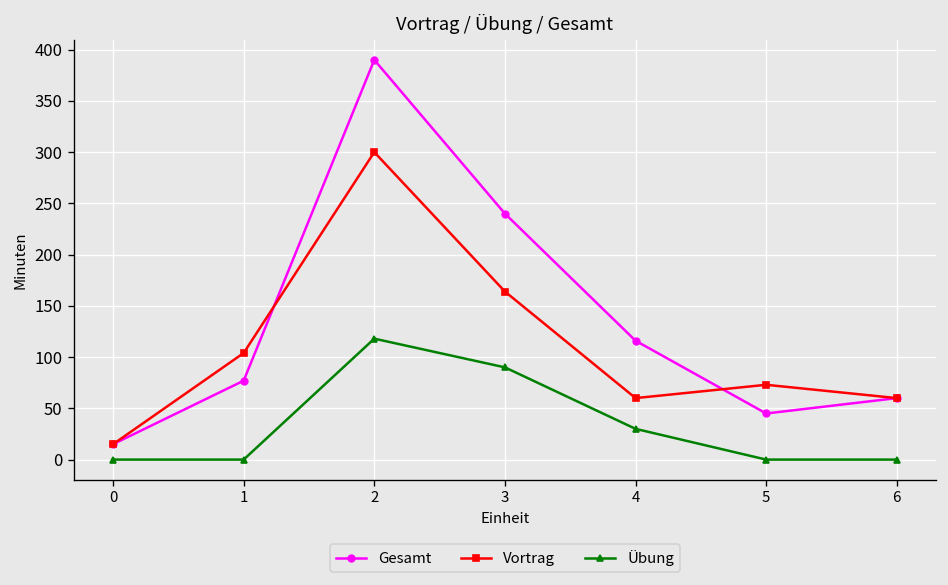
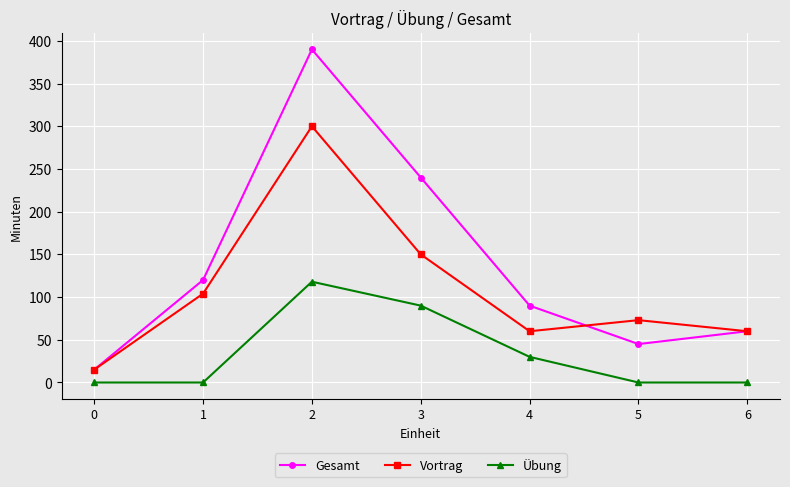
Gesamt, 1: 80 -> 120
Vortrag, 3: 160 -> 150
Gesamt, 4: 120 -> 90
